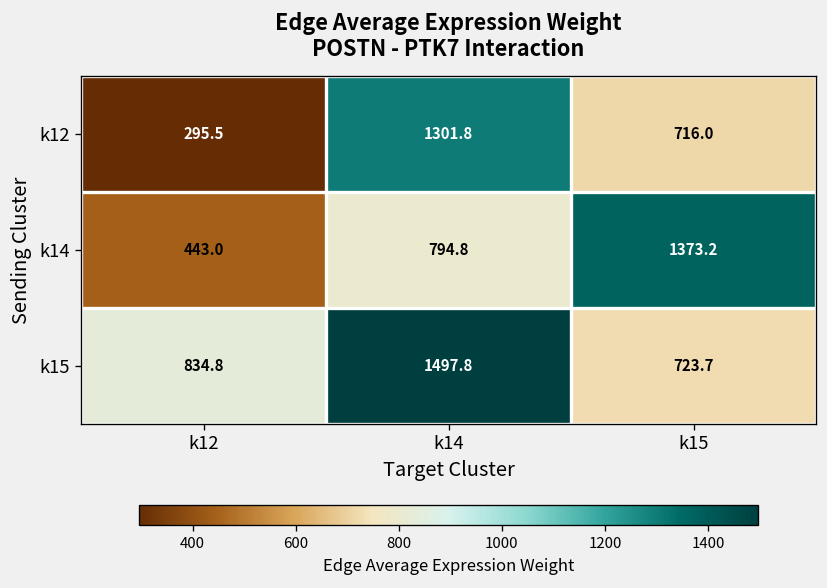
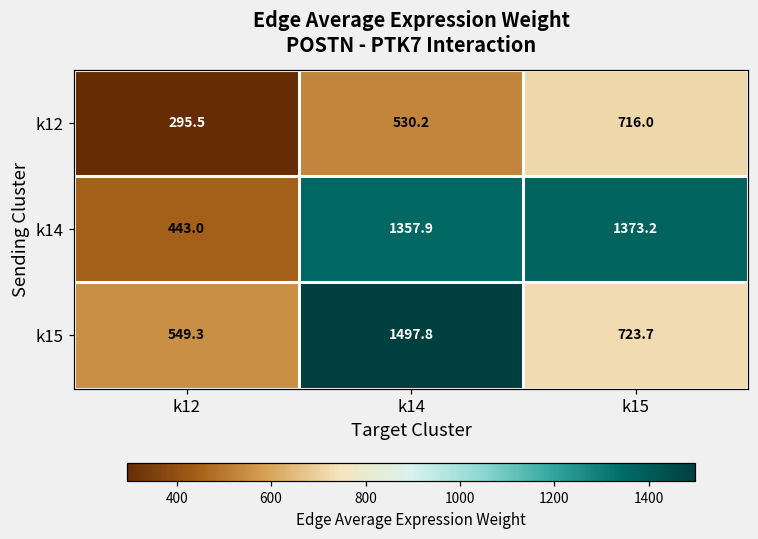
k12, k14: 1301.8 -> 530.2
k14, k14: 794.8 -> 1357.9
k15, k12: 834.8 -> 549.3
